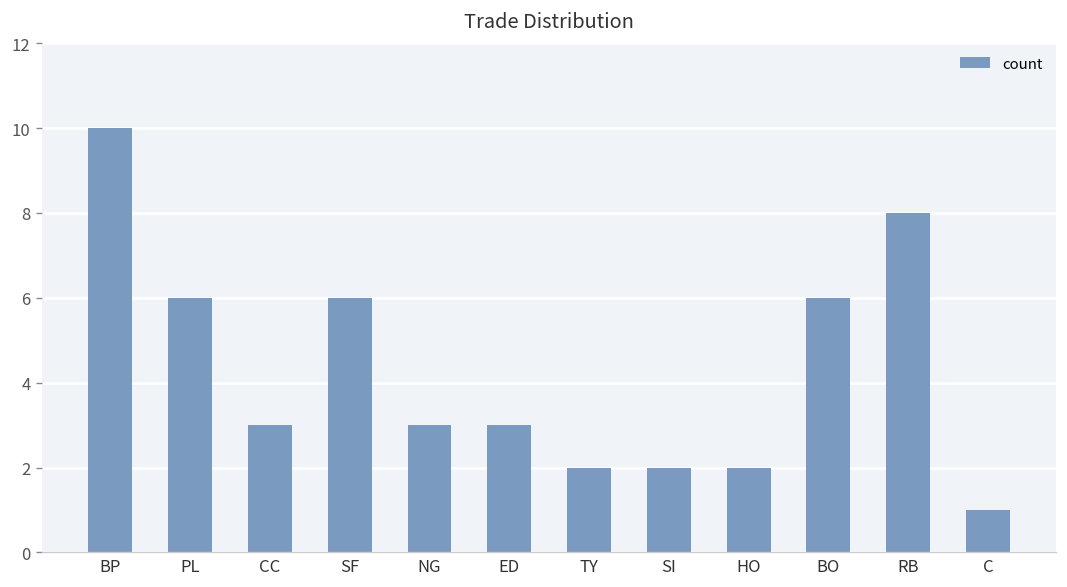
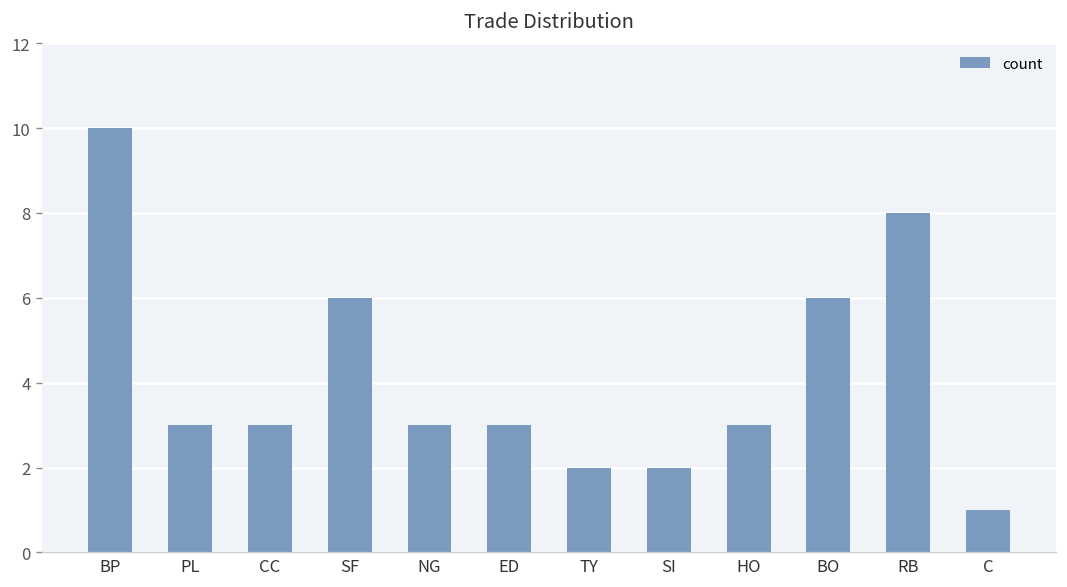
PL: 6 -> 3
HO: 2 -> 3
